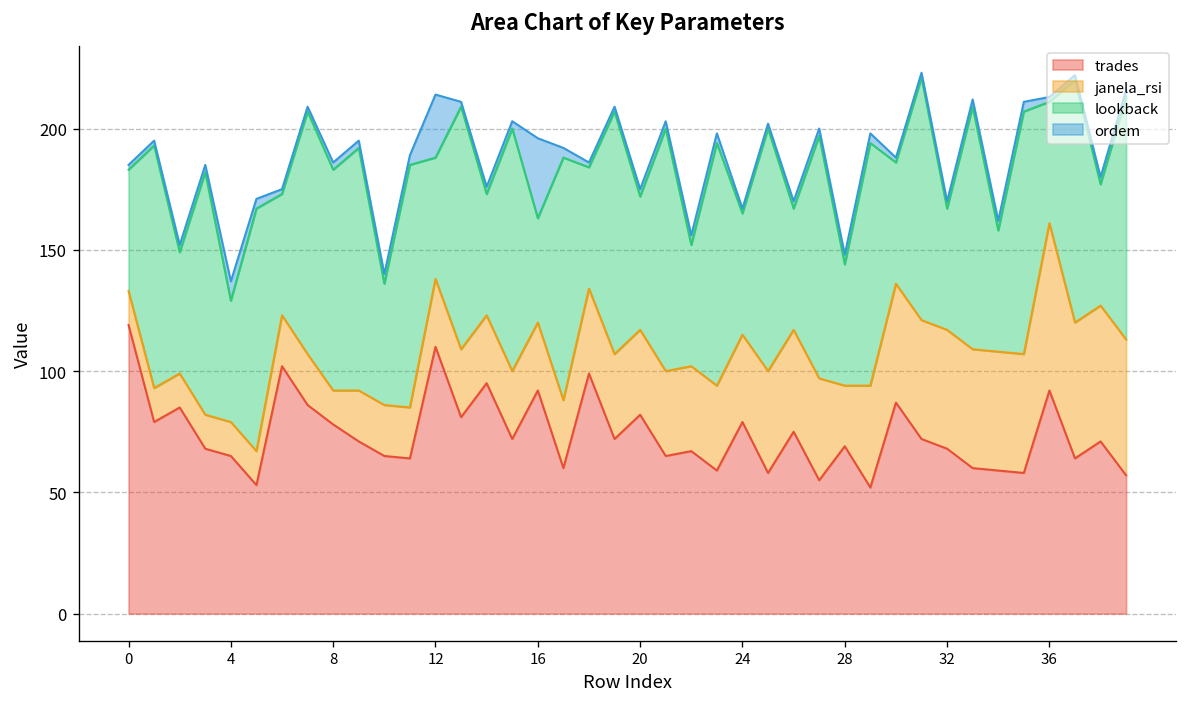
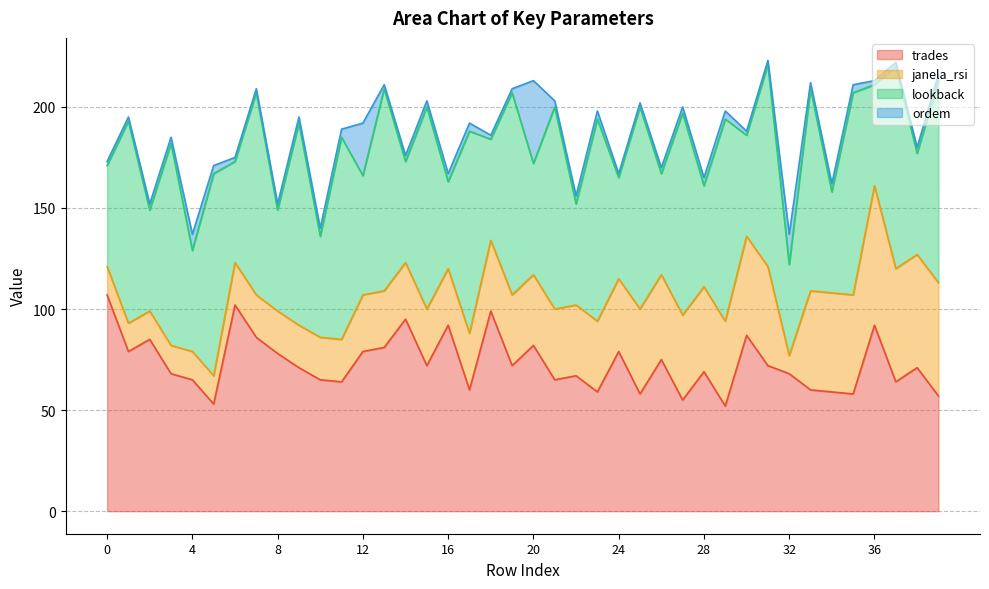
trades, 0: 119 -> 107
janela_rsi, 8: 14 -> 21
lookback, 8: 91 -> 50
trades, 12: 110 -> 79
lookback, 12: 50 -> 59
ordem, 16: 33 -> 4
ordem, 20: 3 -> 41
janela_rsi, 28: 25 -> 42
janela_rsi, 32: 49 -> 9
lookback, 32: 50 -> 45
ordem, 32: 3 -> 15
